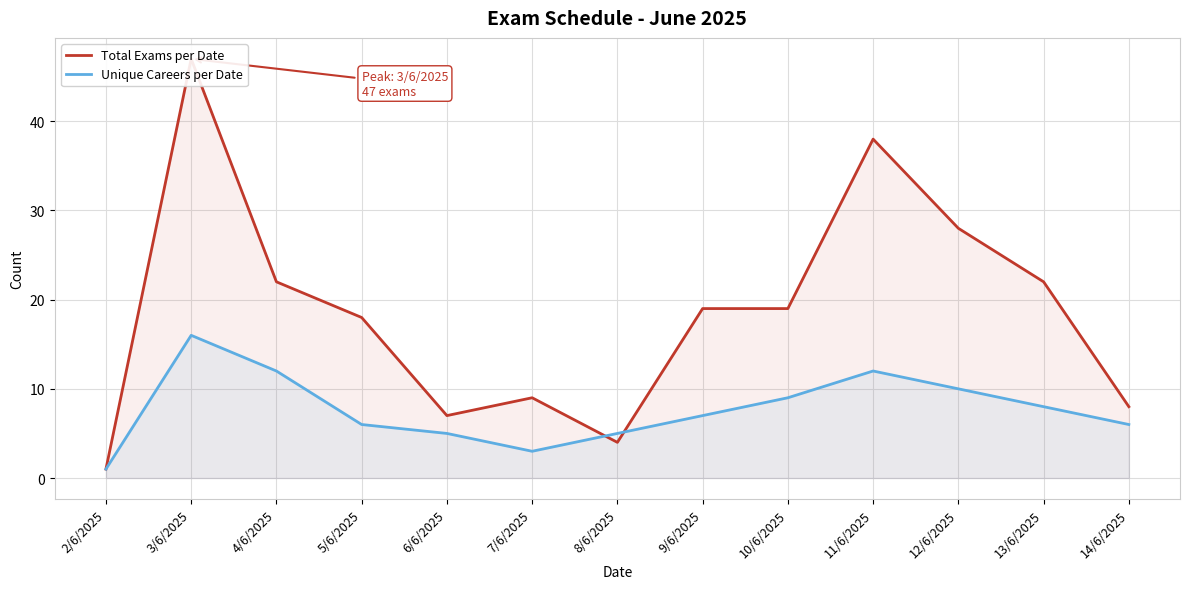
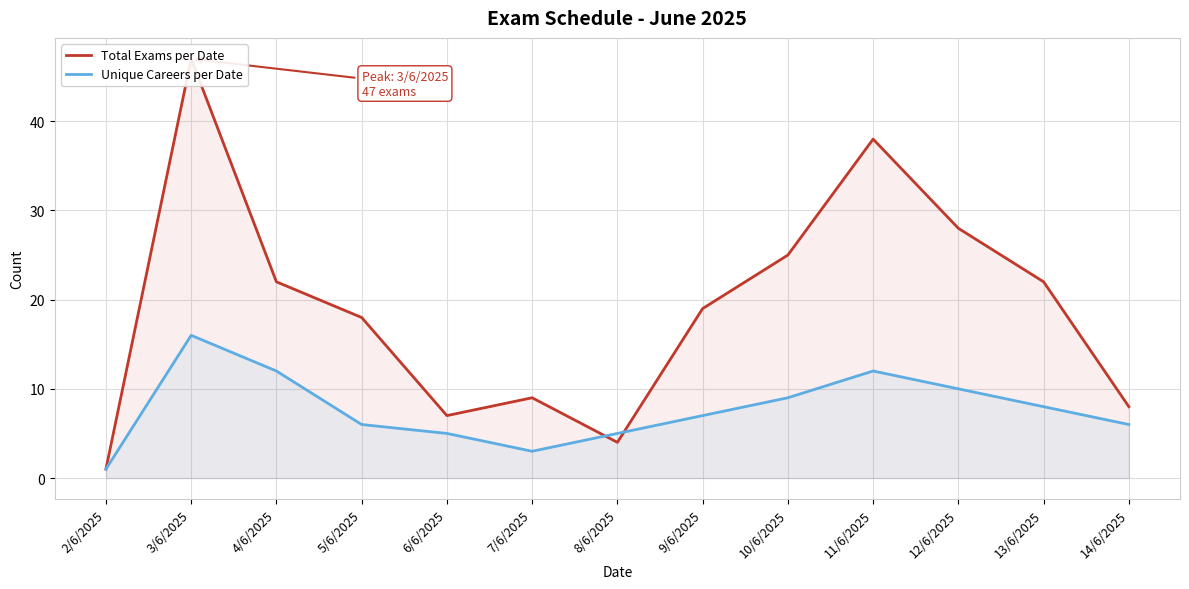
Total Exams per Date, 10/6/2025: 19 -> 25
